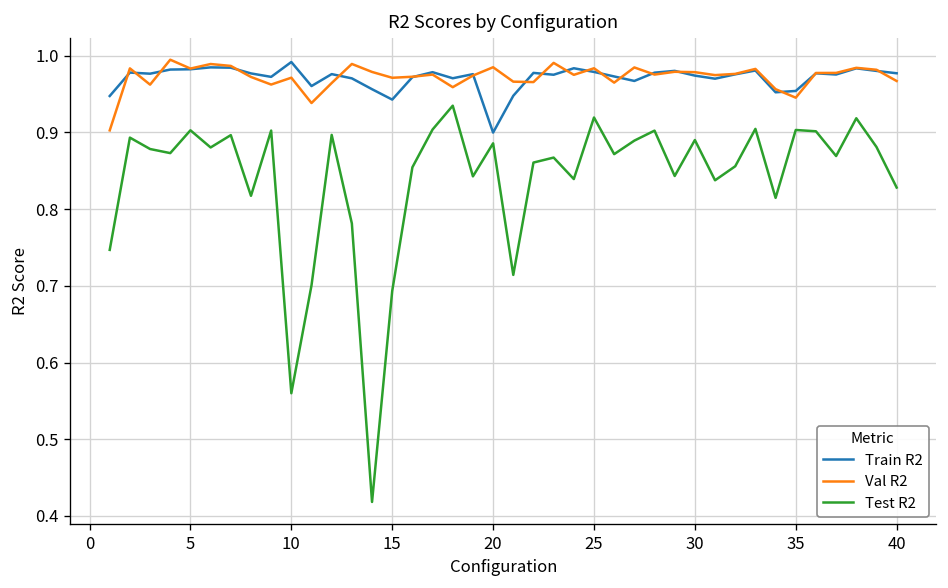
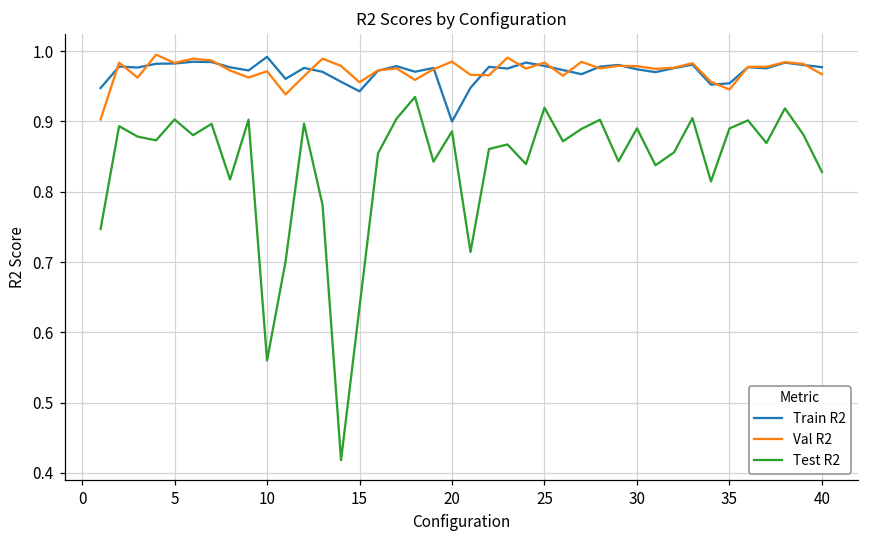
Val R2, 15: 0.97 -> 0.96
Test R2, 15: 0.69 -> 0.64
Test R2, 35: 0.90 -> 0.89
